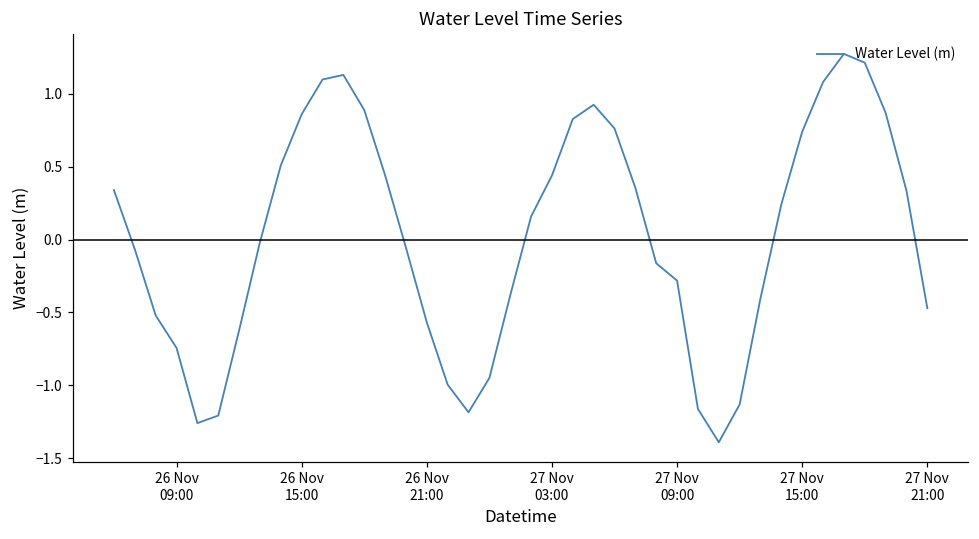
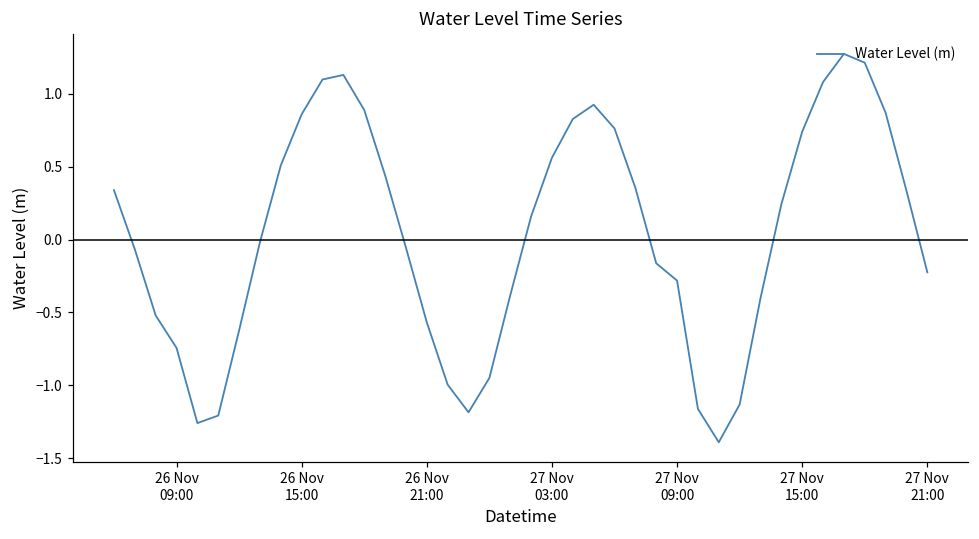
27 Nov 03:00: 0.44 -> 0.56
27 Nov 21:00: -0.47 -> -0.22
